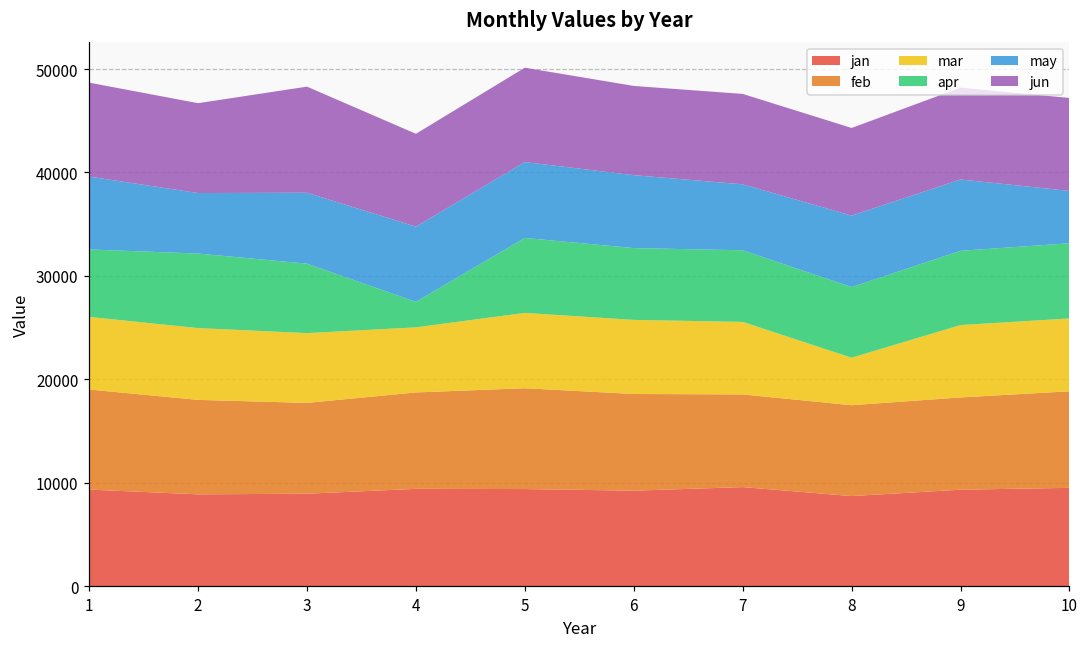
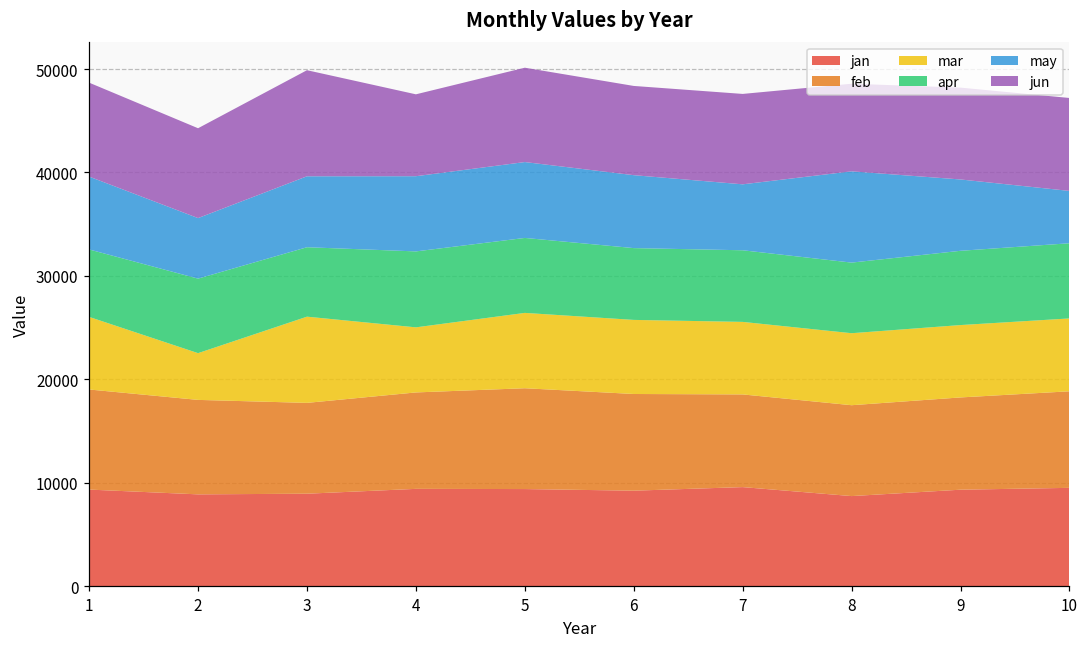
mar, 2: 7000 -> 5000
mar, 3: 7000 -> 8000
apr, 4: 2000 -> 7000
jun, 4: 9000 -> 8000
mar, 8: 5000 -> 7000
may, 8: 7000 -> 9000
